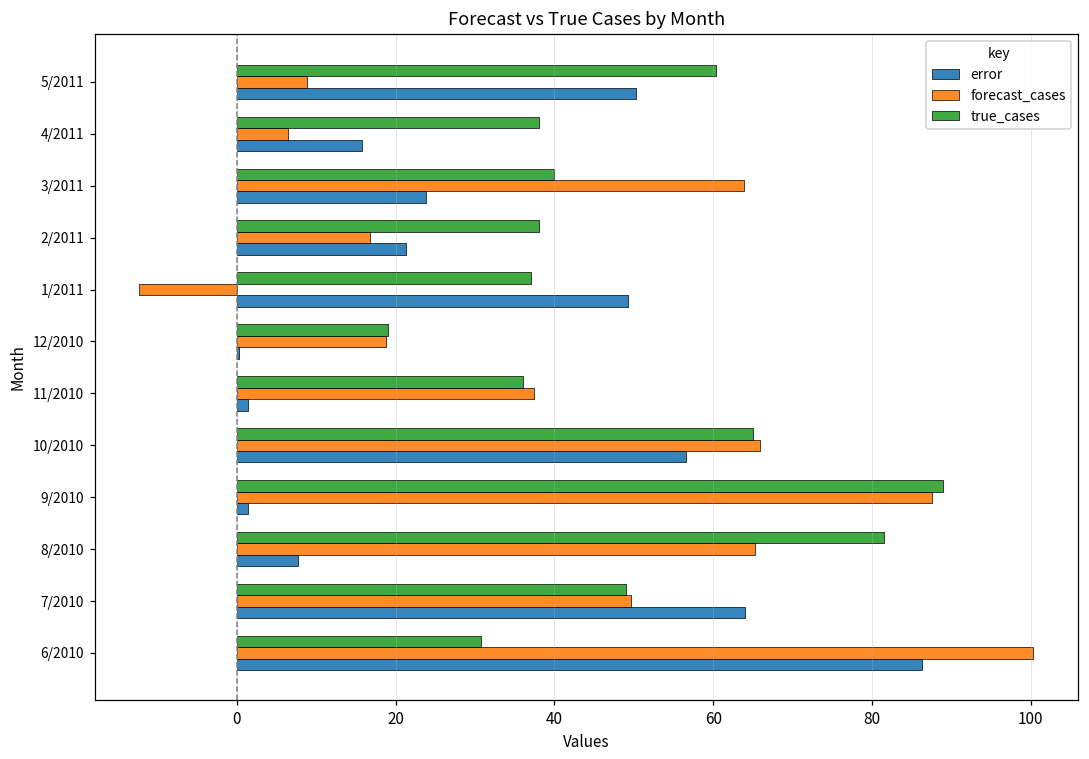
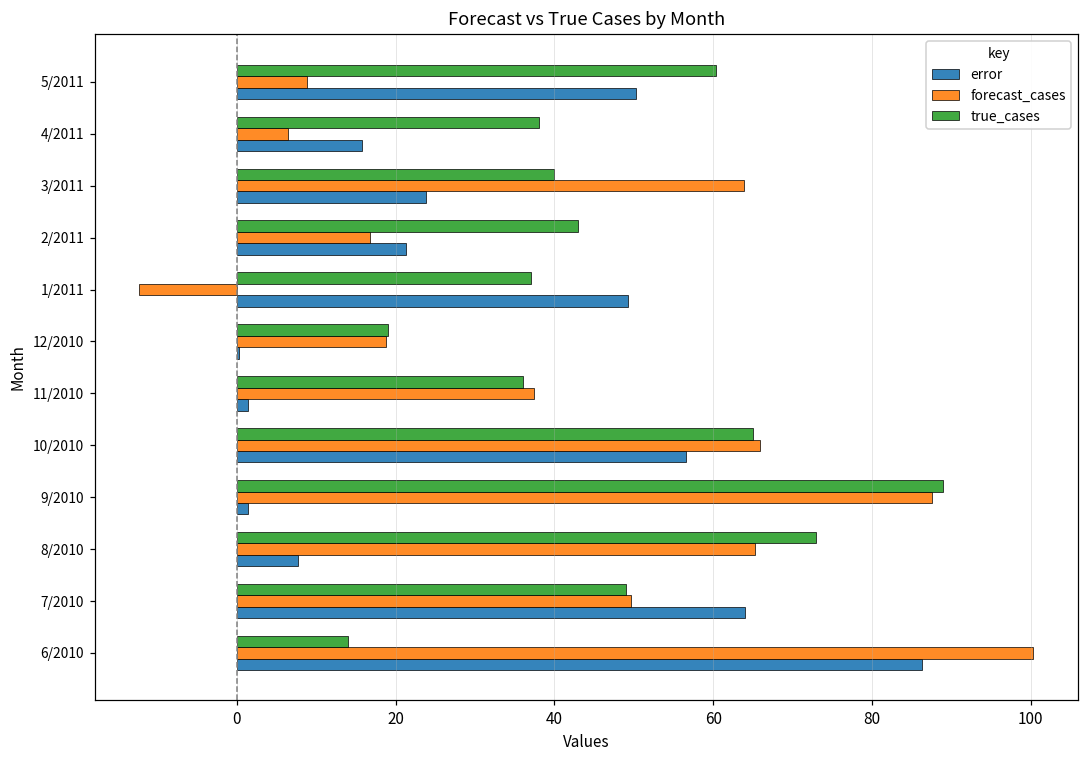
true_cases, 2/2011: 38 -> 43
true_cases, 8/2010: 82 -> 73
true_cases, 6/2010: 31 -> 14
